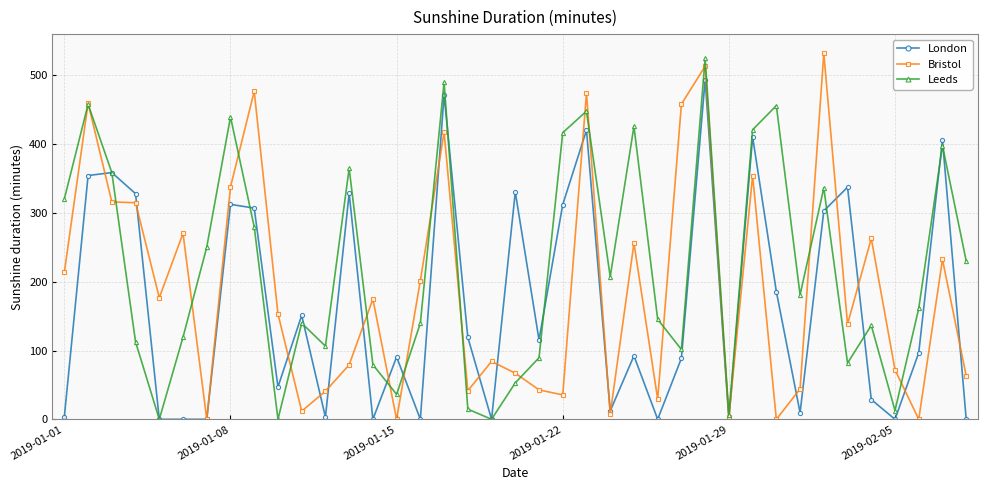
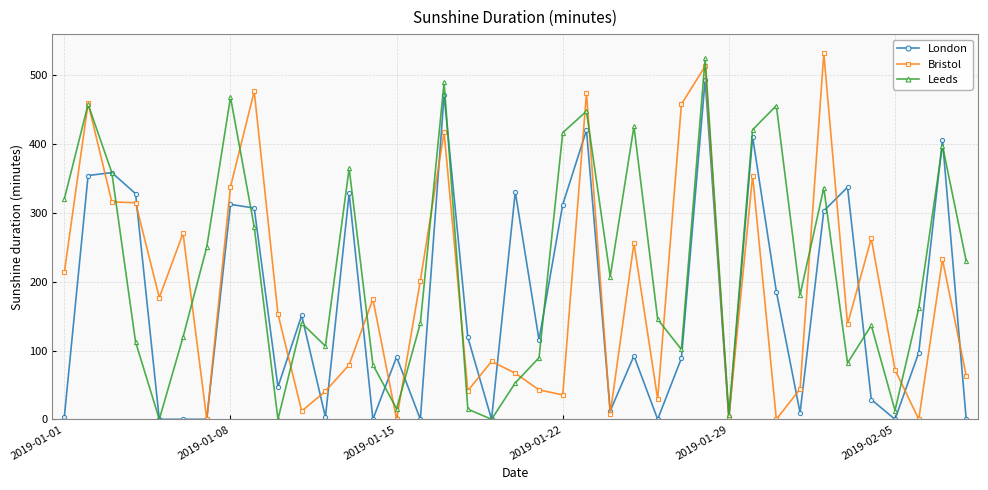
Leeds, 2019-01-08: 440 -> 470
Leeds, 2019-01-15: 40 -> 20
